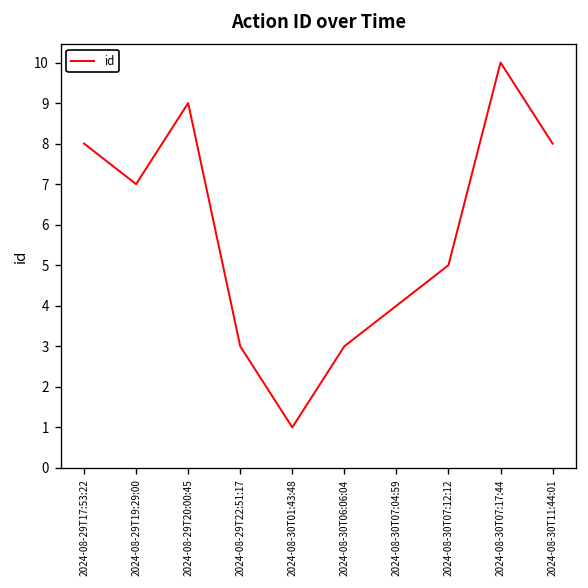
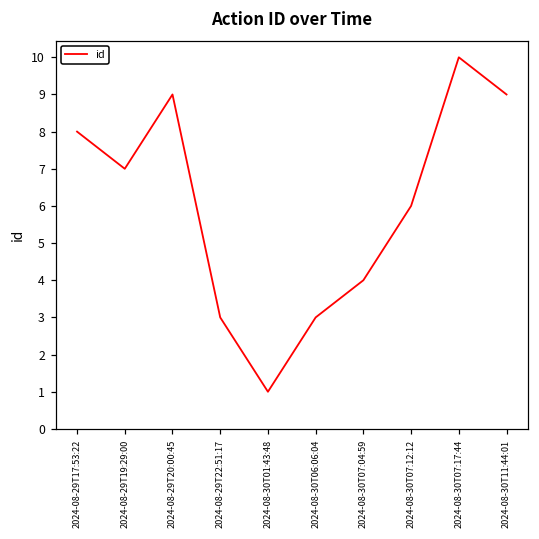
2024-08-30T07:12:12: 5 -> 6
2024-08-30T11:44:01: 8 -> 9
